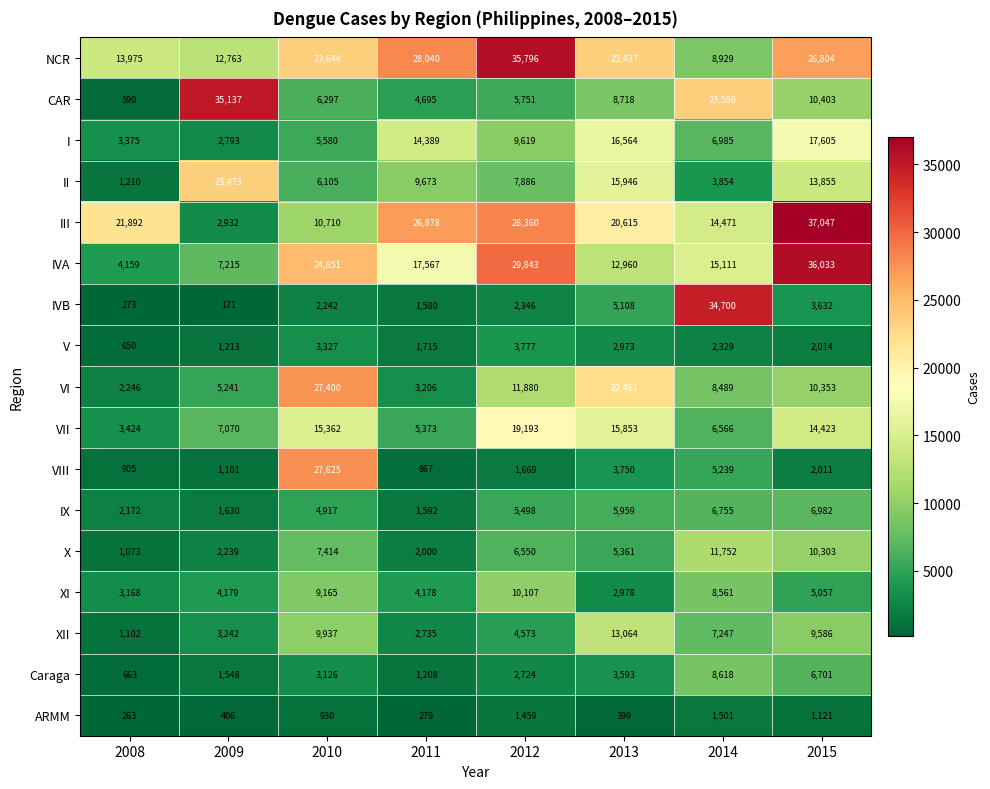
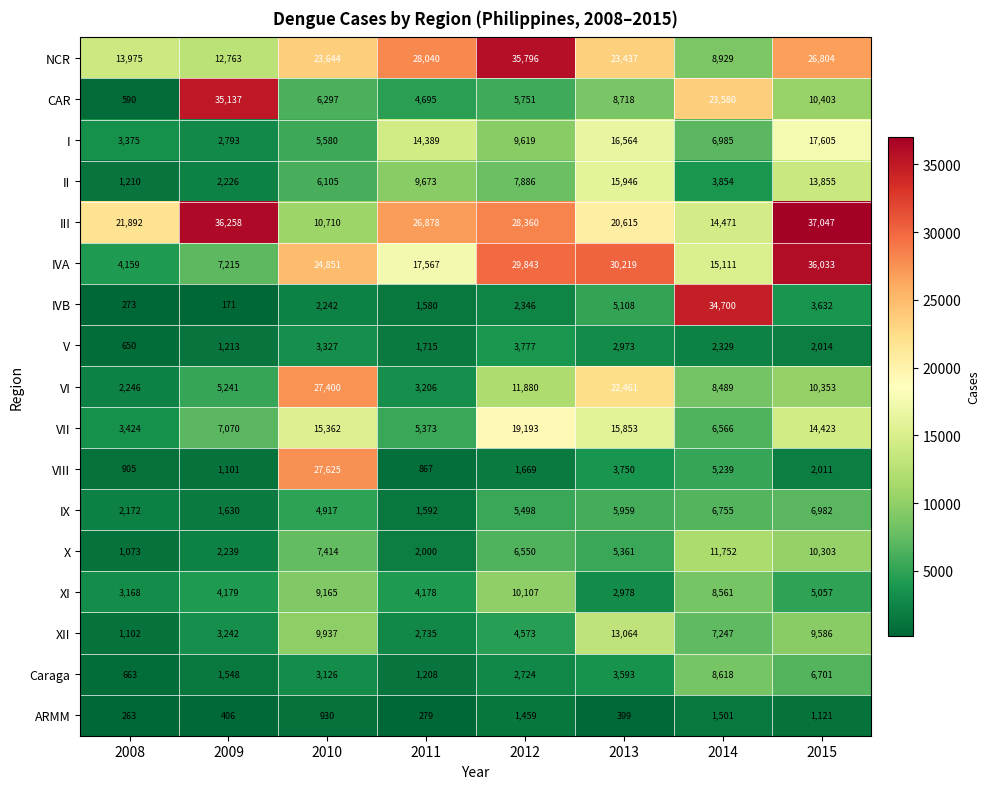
II, 2009: 23,473 -> 2,226
III, 2009: 2,932 -> 36,258
IVA, 2013: 12,960 -> 30,219
